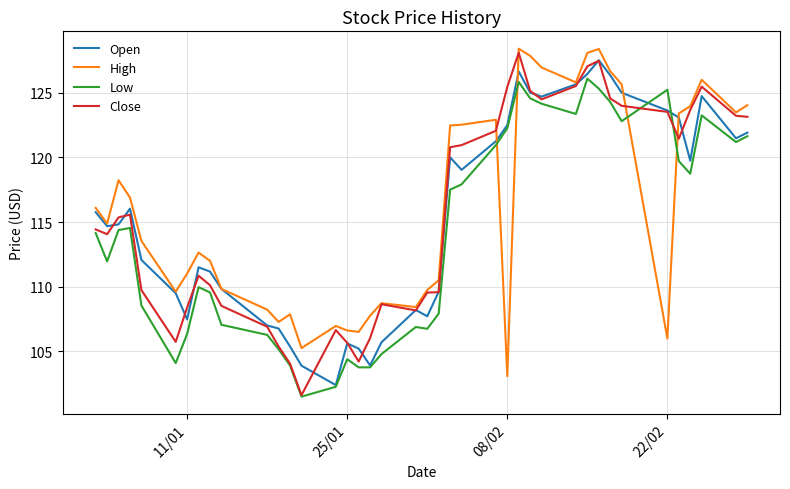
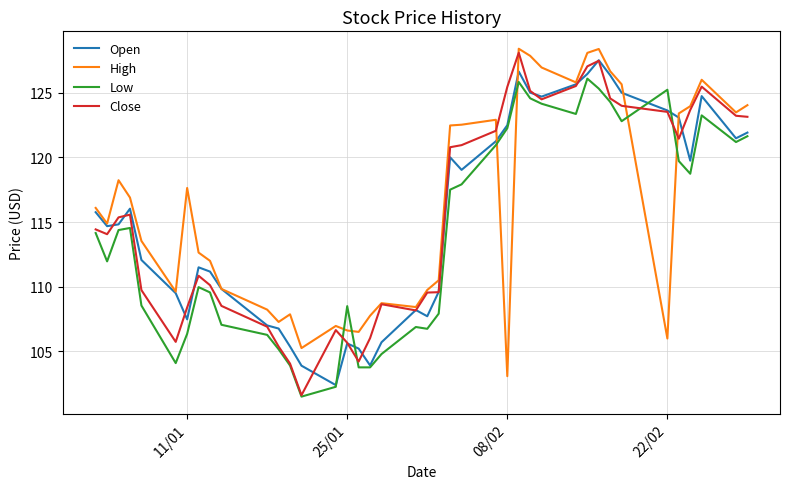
High, 11/01: 111.0 -> 117.6
Low, 25/01: 104.4 -> 108.5
